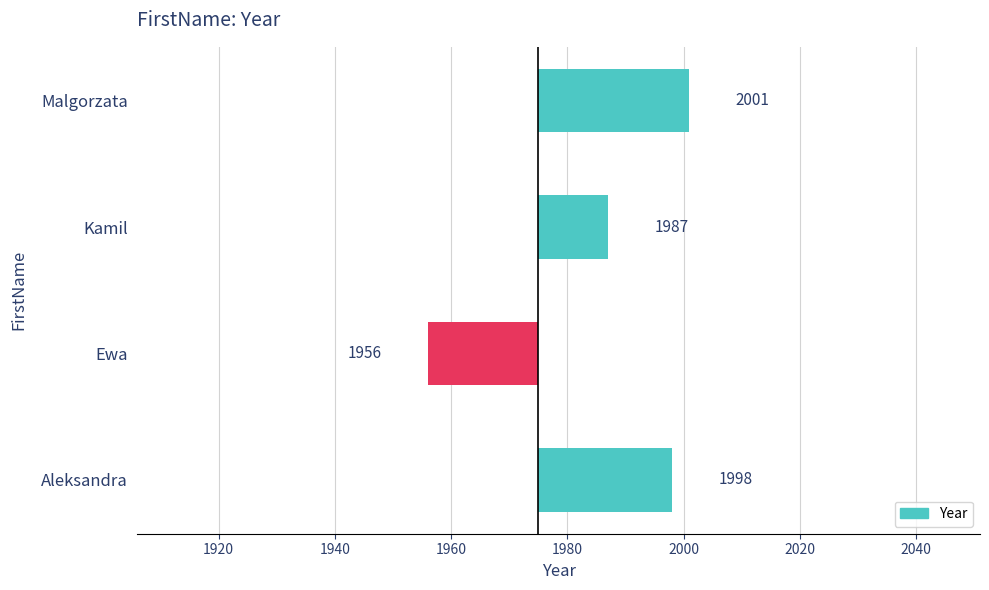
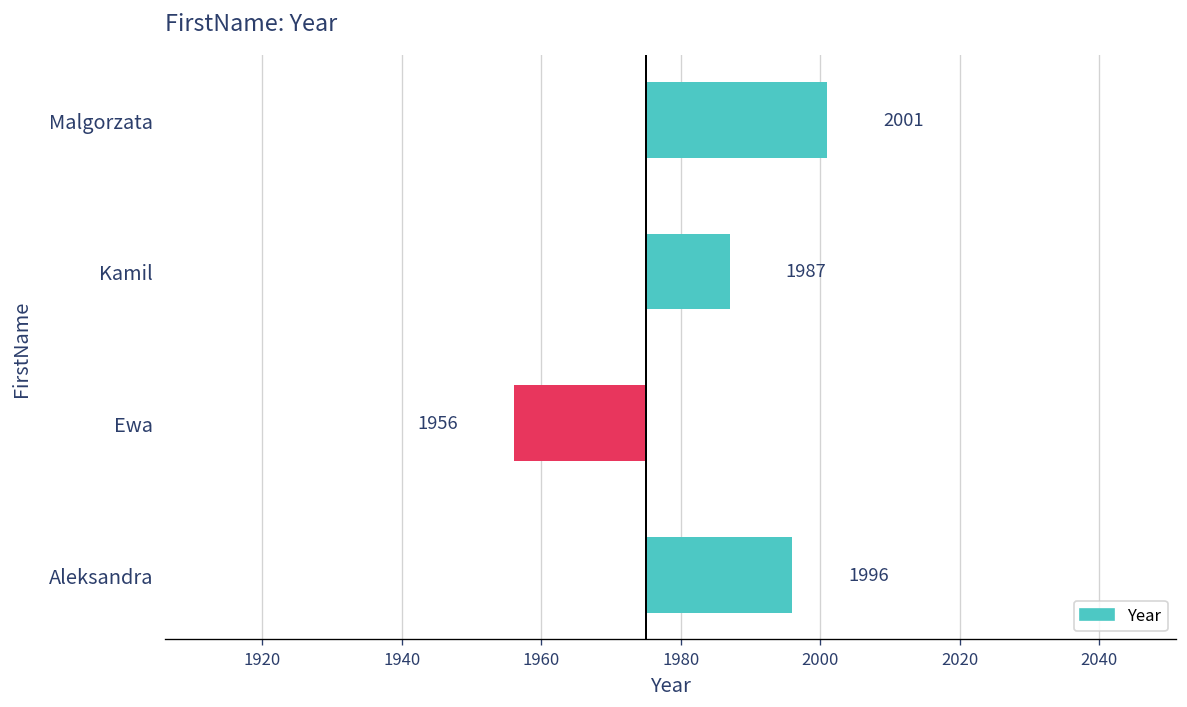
Aleksandra: 1998 -> 1996
